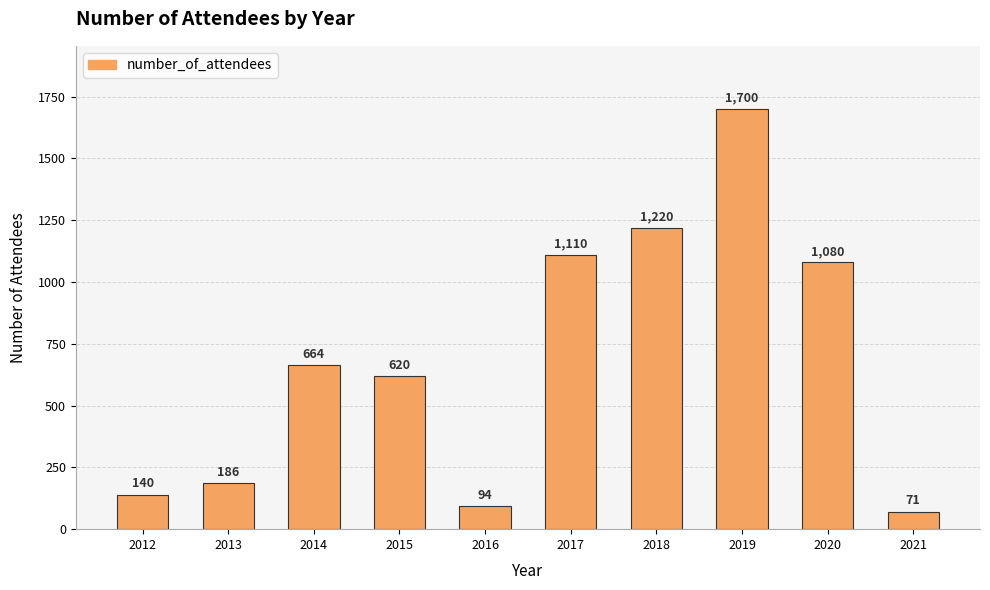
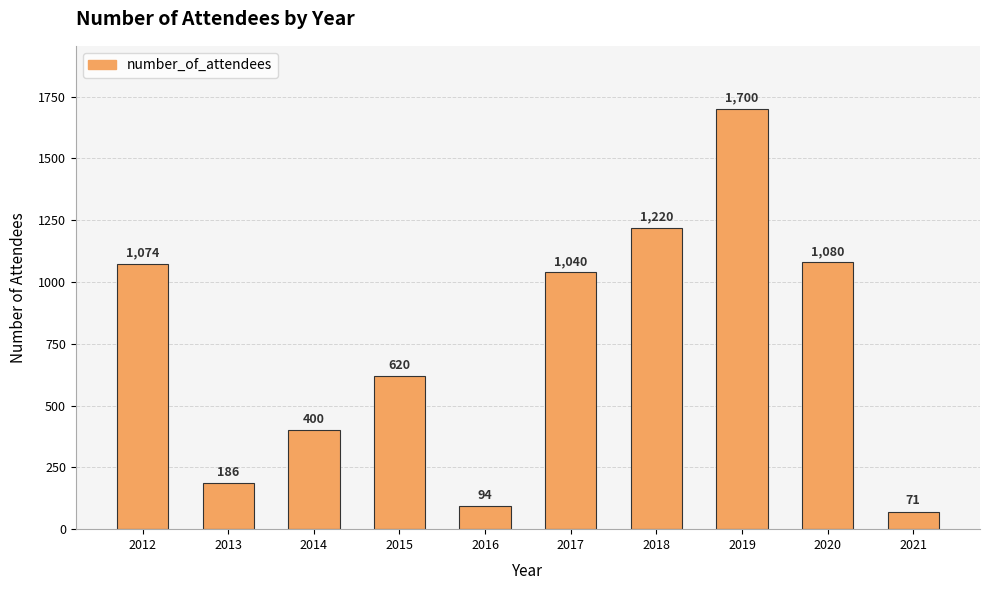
2012: 140 -> 1,074
2014: 664 -> 400
2017: 1,110 -> 1,040
